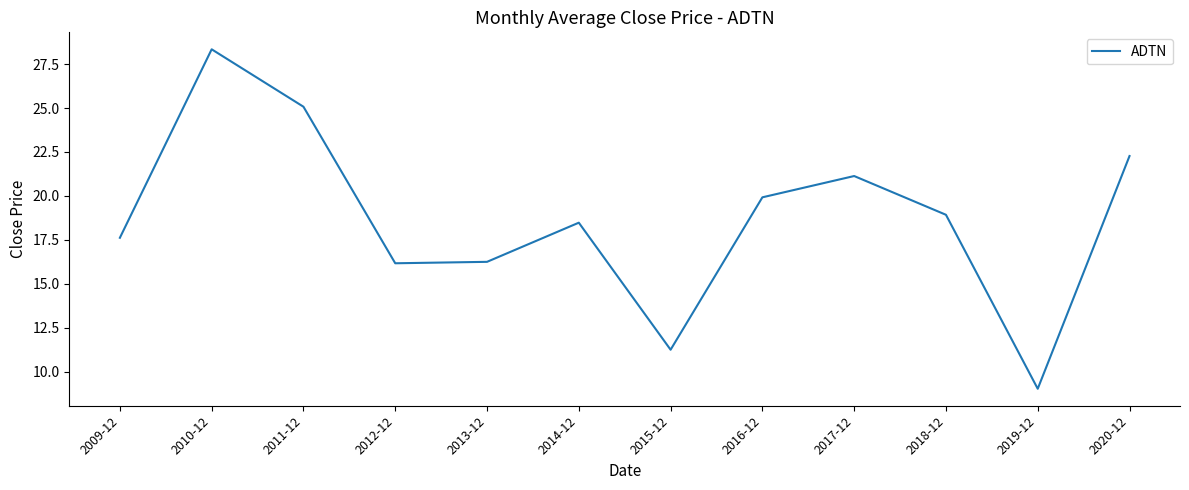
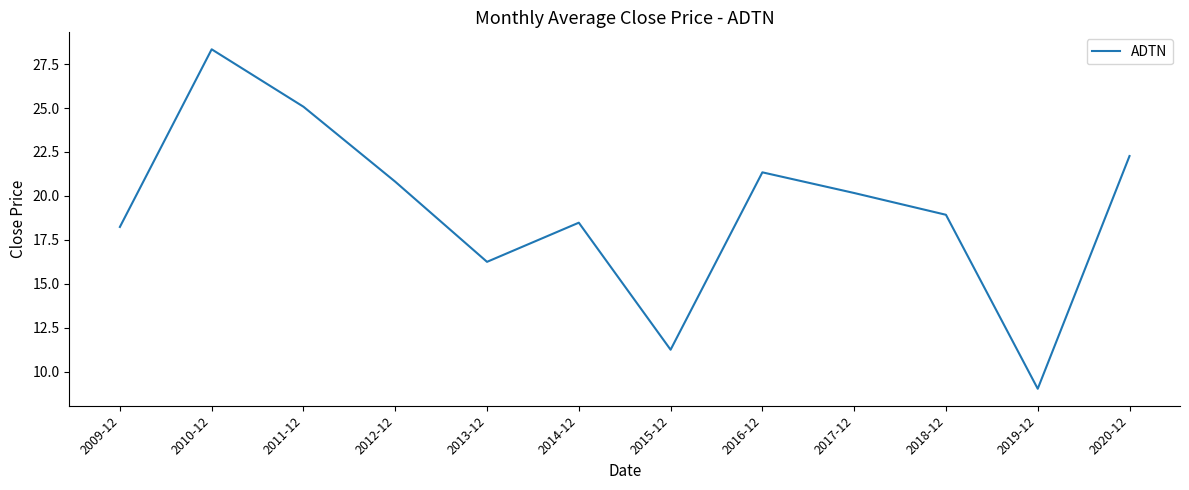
2009-12: 17.6 -> 18.2
2012-12: 16.2 -> 20.8
2016-12: 19.9 -> 21.3
2017-12: 21.1 -> 20.2
